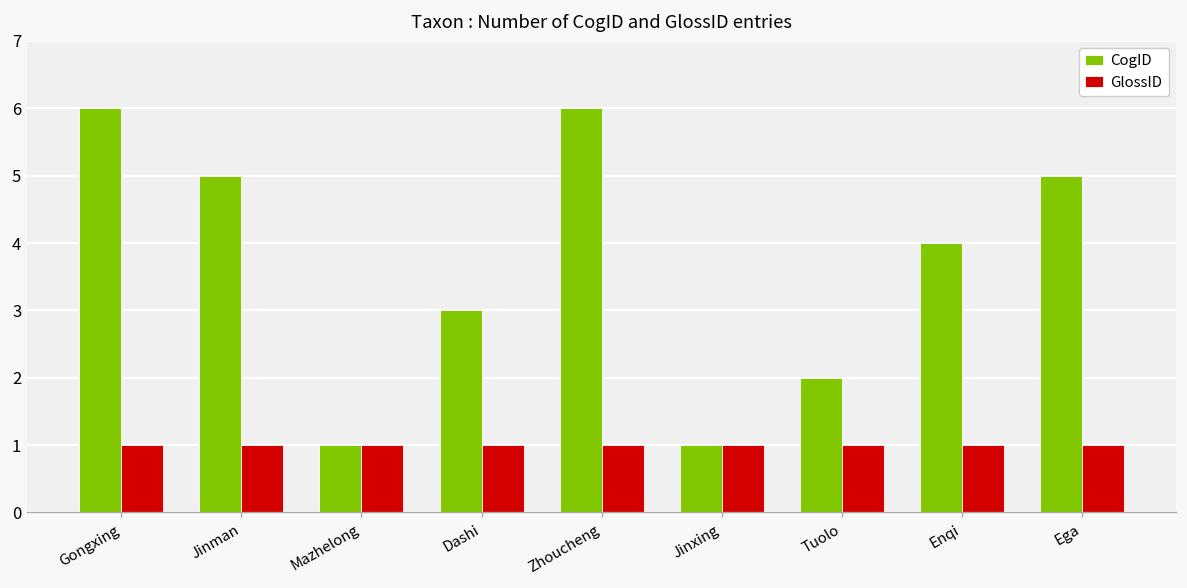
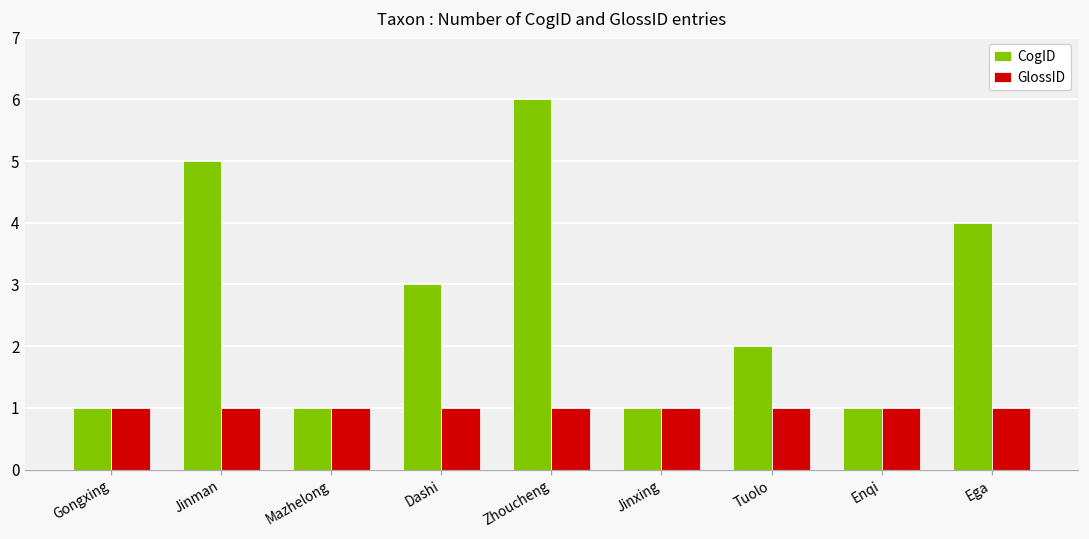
CogID, Gongxing: 6 -> 1
CogID, Enqi: 4 -> 1
CogID, Ega: 5 -> 4
